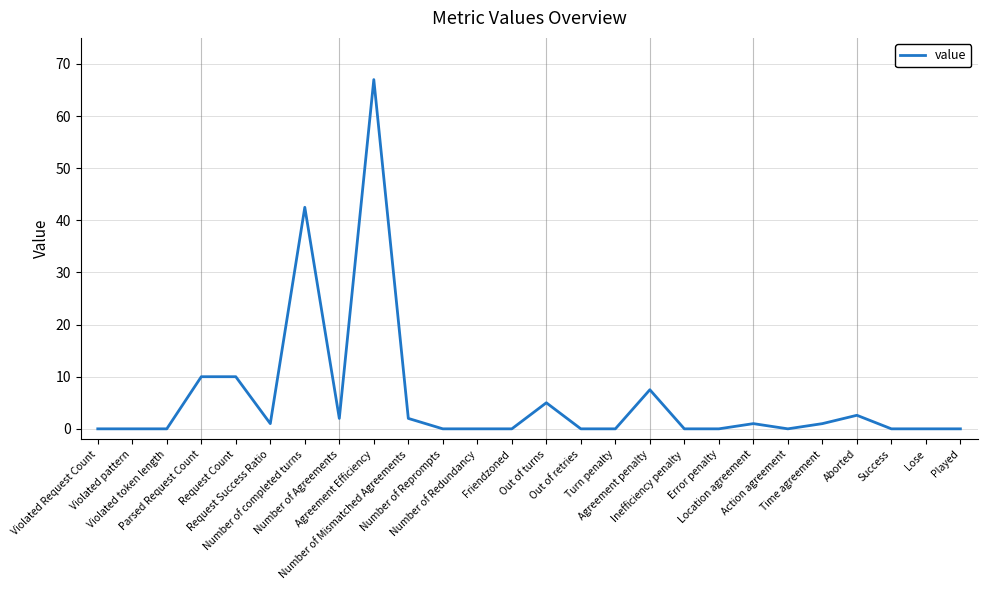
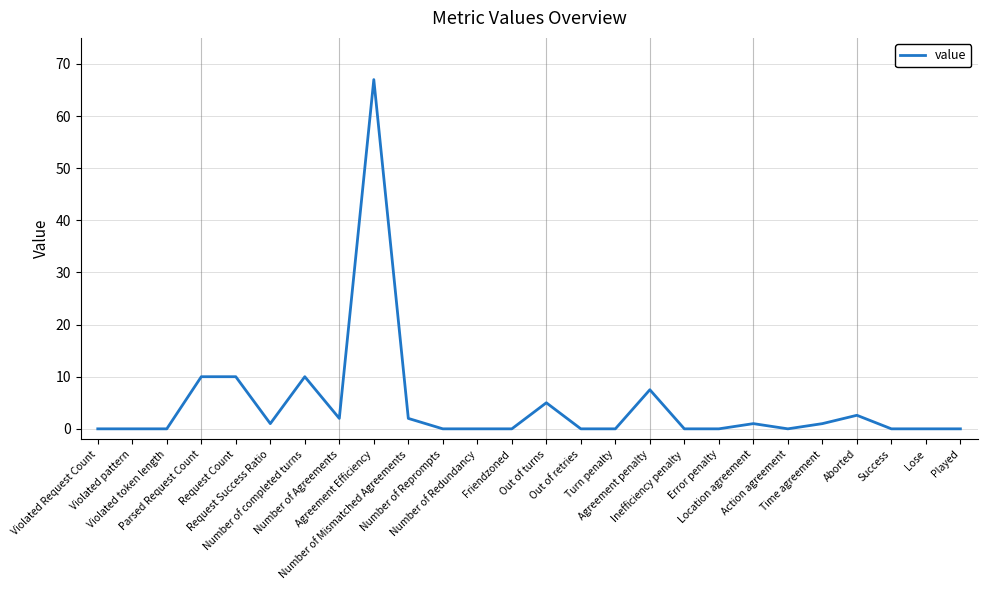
Number of completed turns: 43 -> 10
